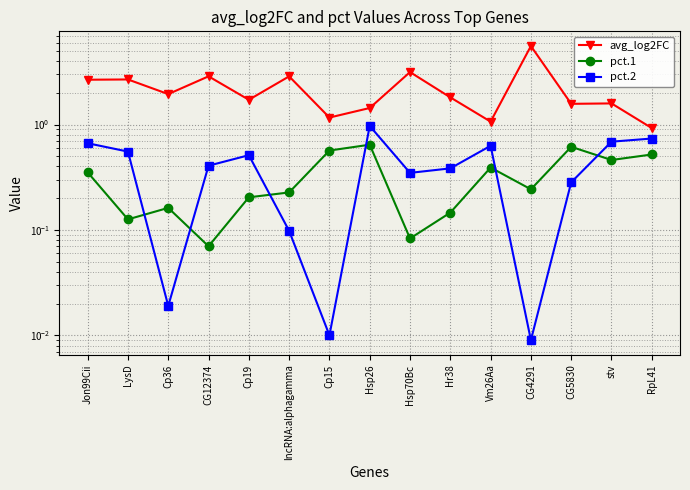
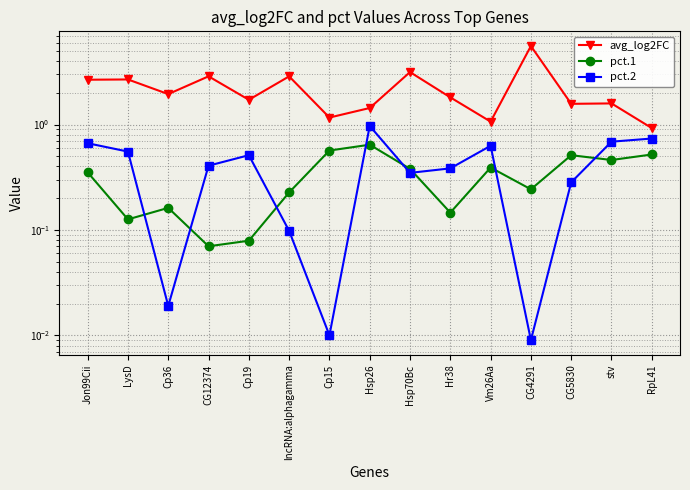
pct.1, Cp19: 0.20 -> 0.08
pct.1, Hsp70Bc: 0.08 -> 0.38
pct.1, CG5830: 0.6 -> 0.5
